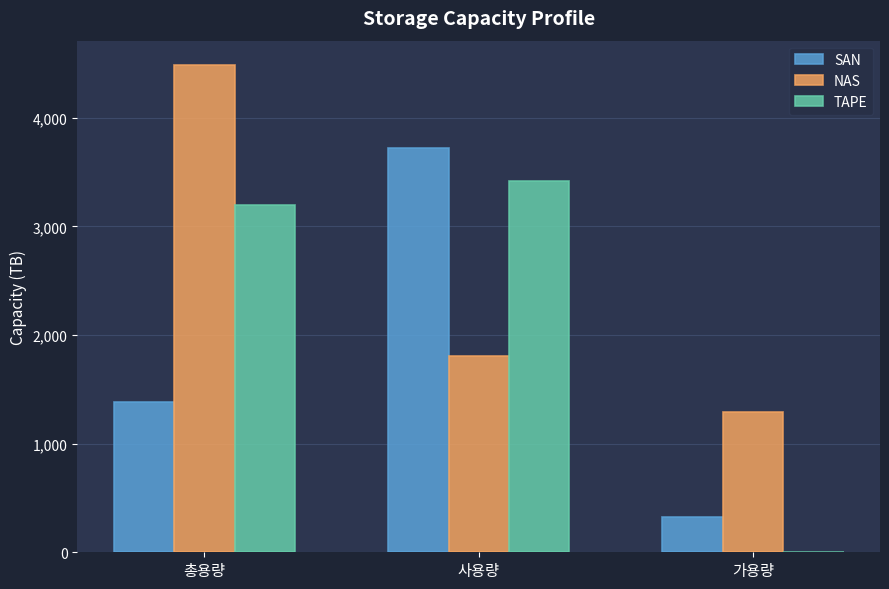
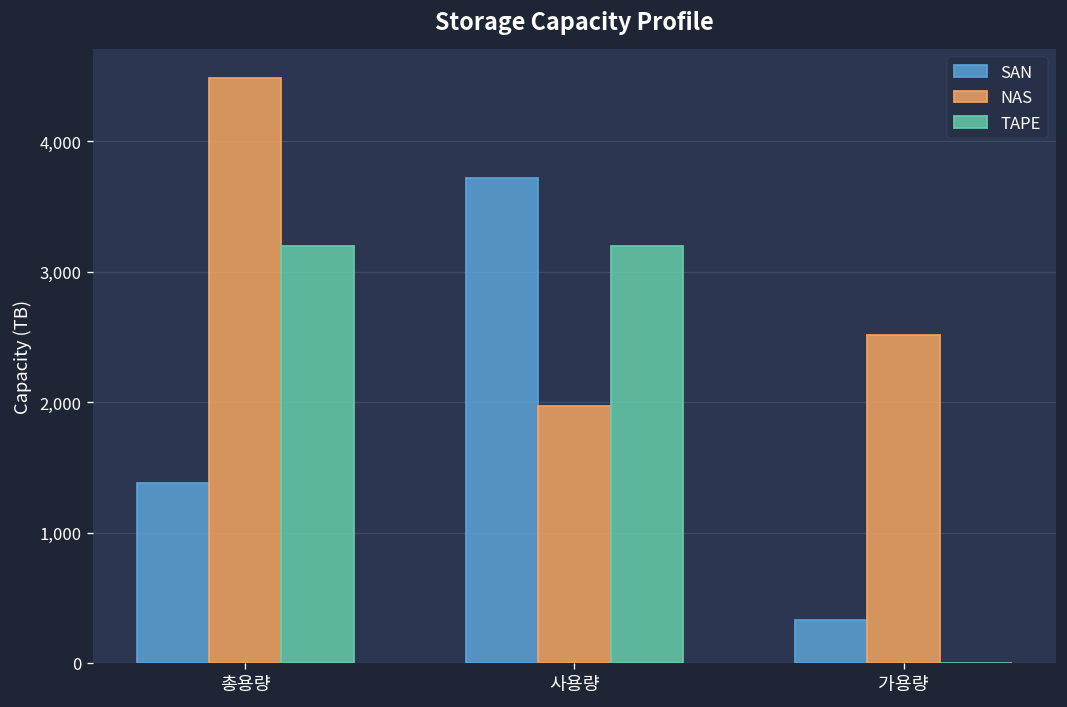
NAS, 사용량: 1,810 -> 1,970
TAPE, 사용량: 3,420 -> 3,200
NAS, 가용량: 1,290 -> 2,520
